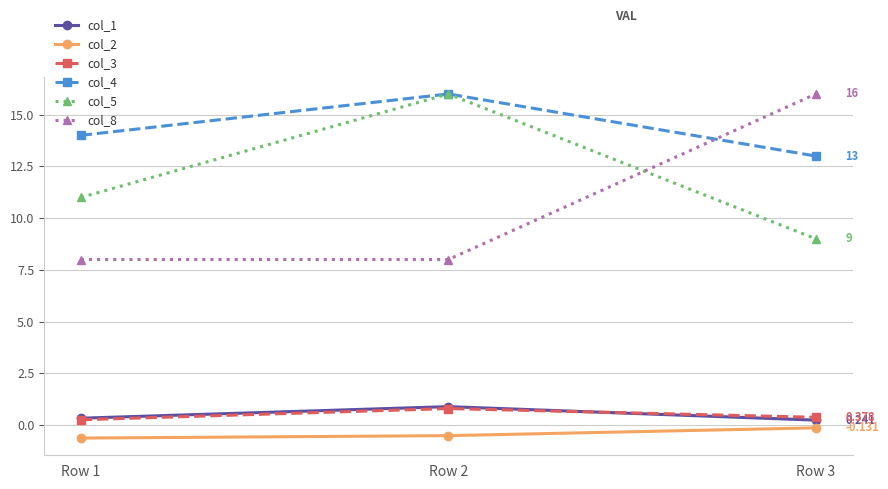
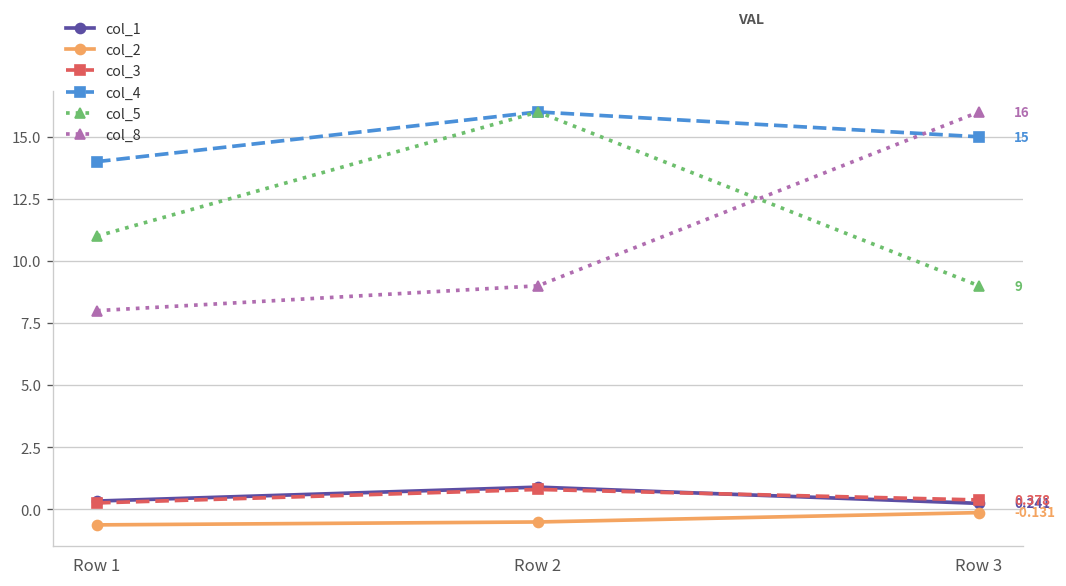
col_8, Row 2: 8 -> 9
col_4, Row 3: 13 -> 15
